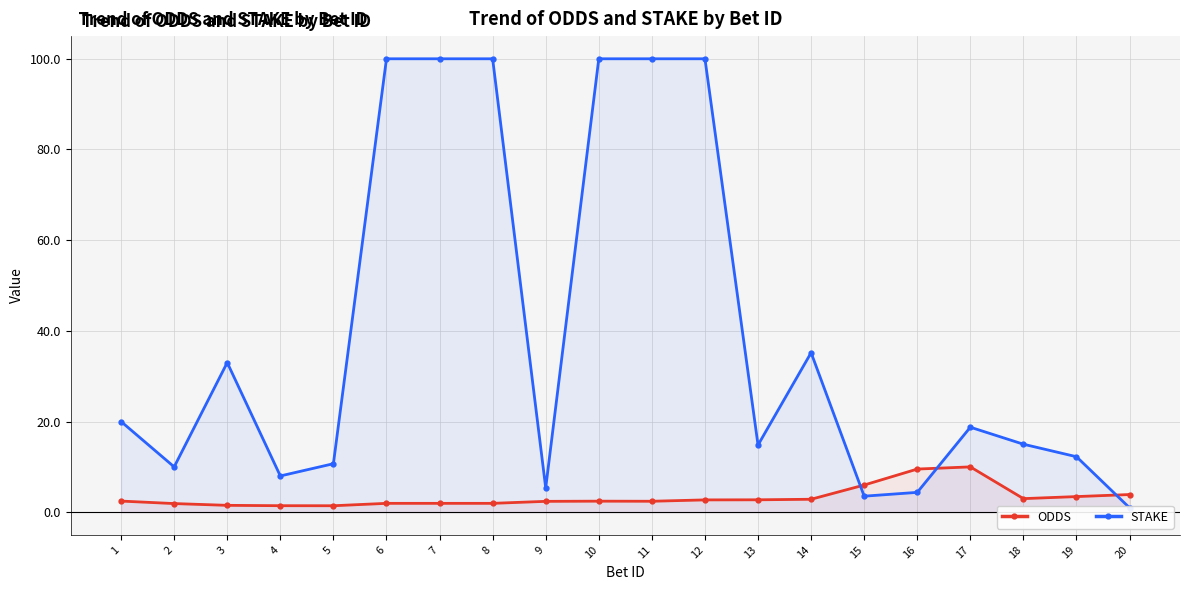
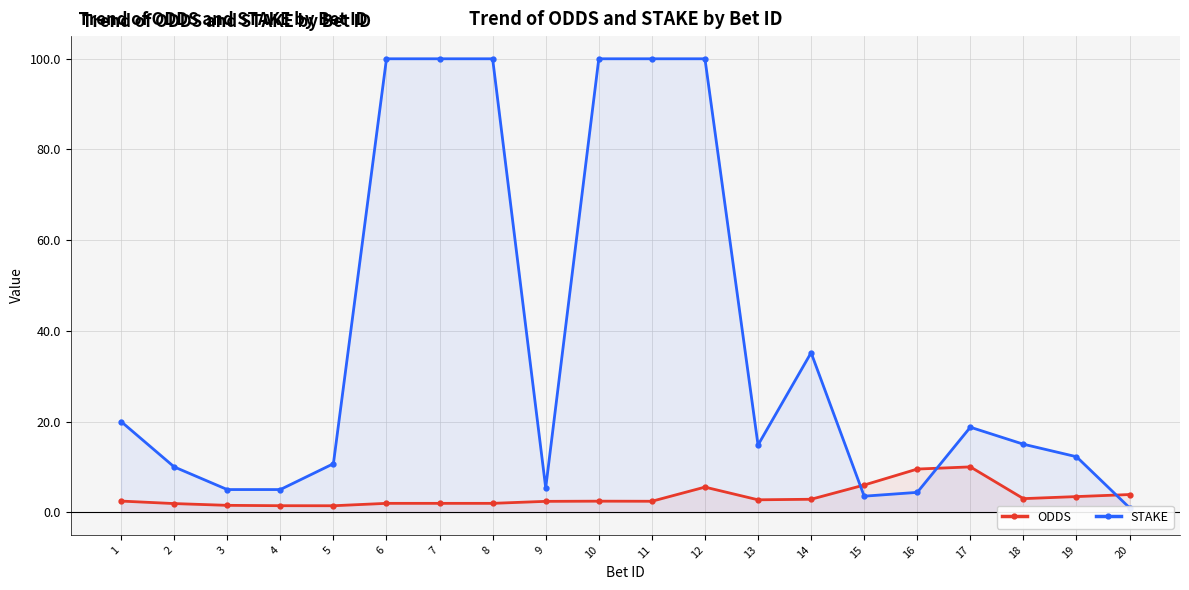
STAKE, 3: 33 -> 5
STAKE, 4: 8 -> 5
ODDS, 12: 3 -> 6
